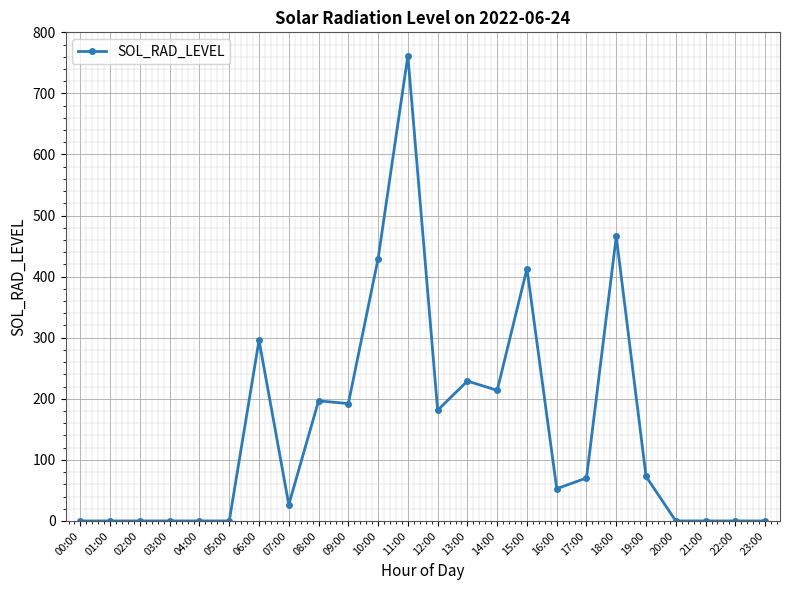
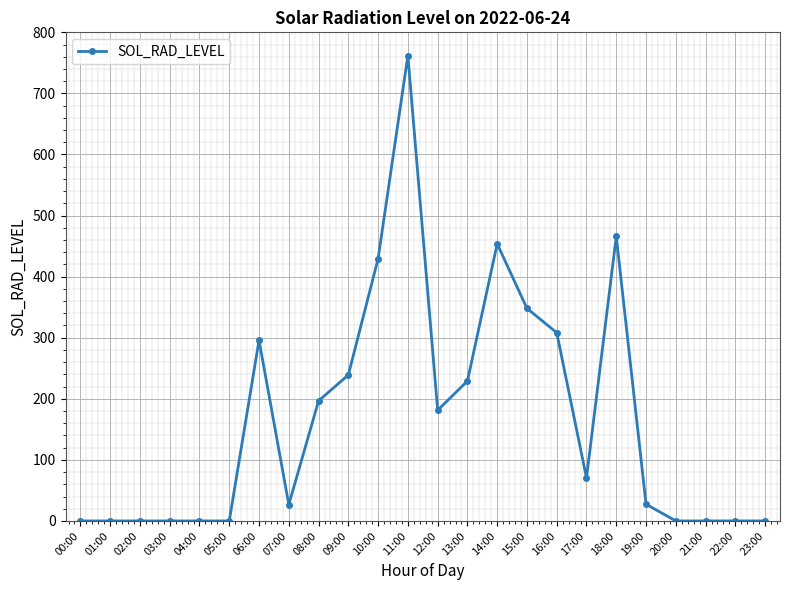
09:00: 190 -> 240
14:00: 210 -> 450
15:00: 410 -> 350
16:00: 50 -> 310
19:00: 70 -> 30
